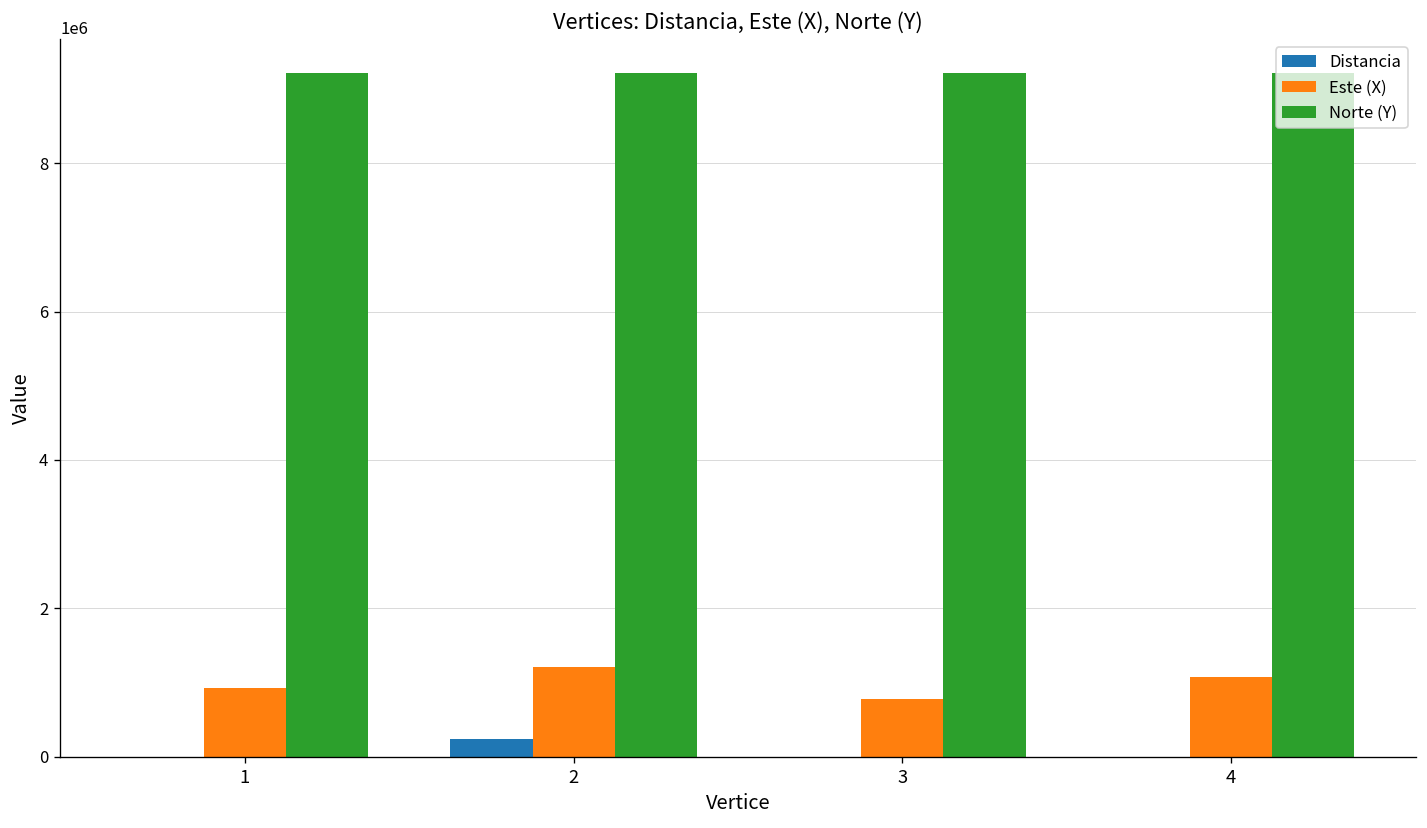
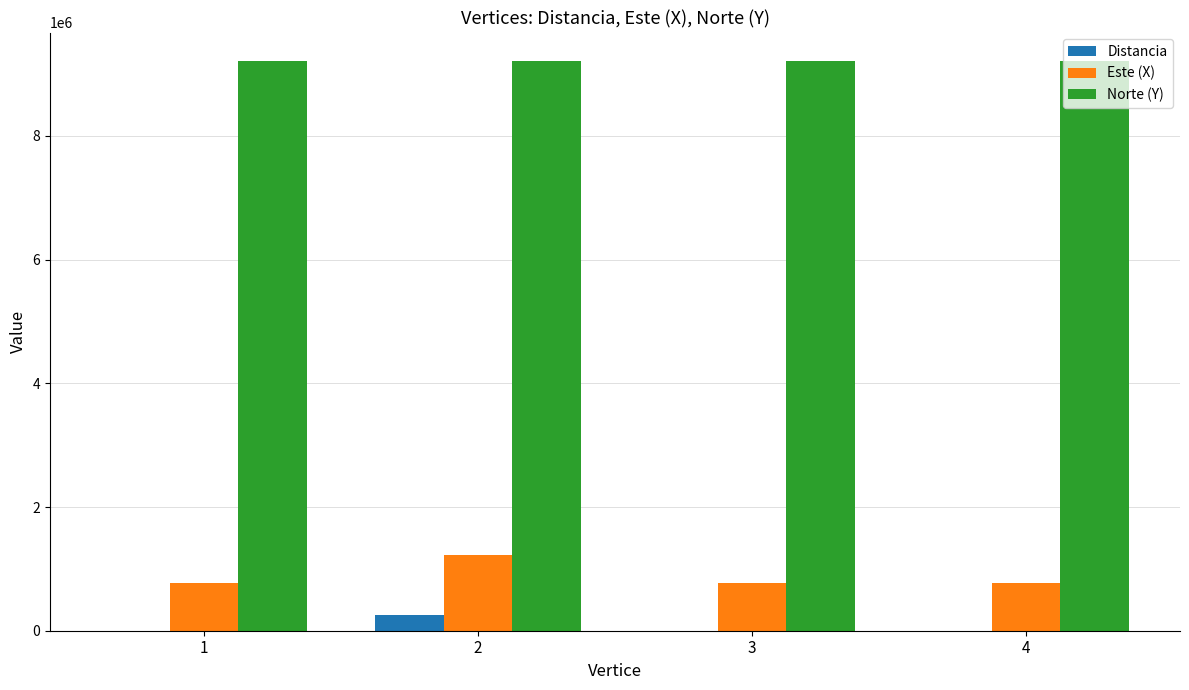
Este (X), 1: 900000 -> 800000
Este (X), 4: 1100000 -> 800000
